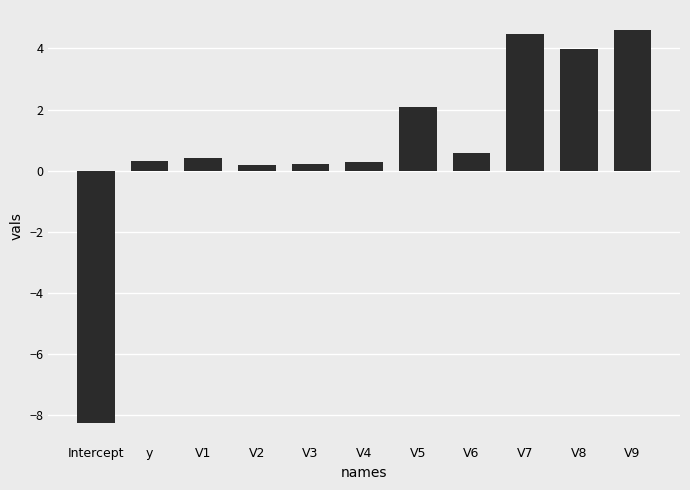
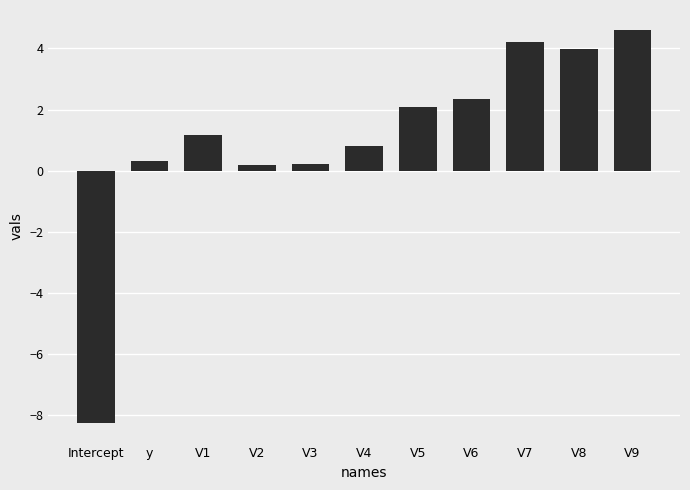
V1: 0.4 -> 1.2
V4: 0.3 -> 0.8
V6: 0.6 -> 2.3
V7: 4.5 -> 4.2
